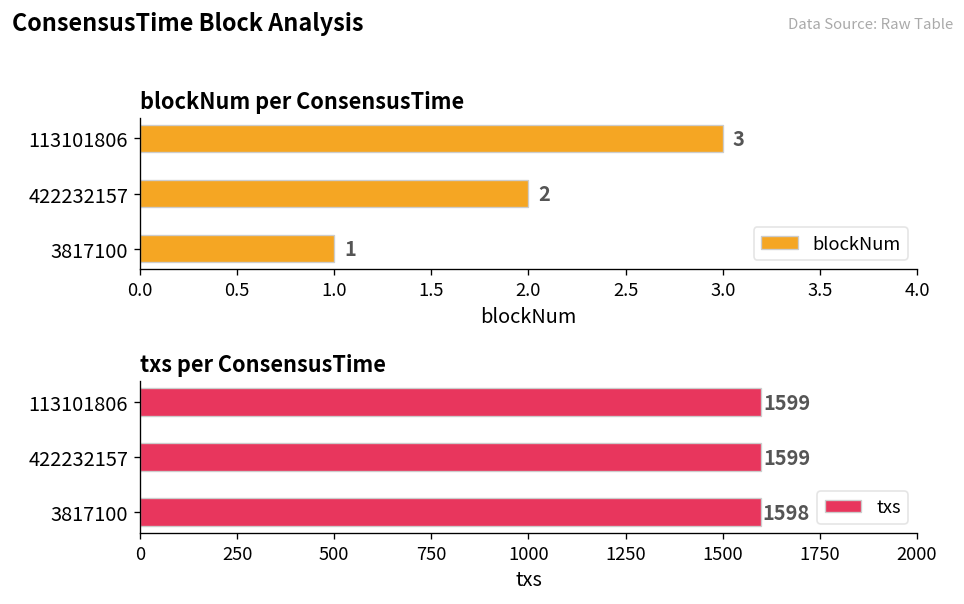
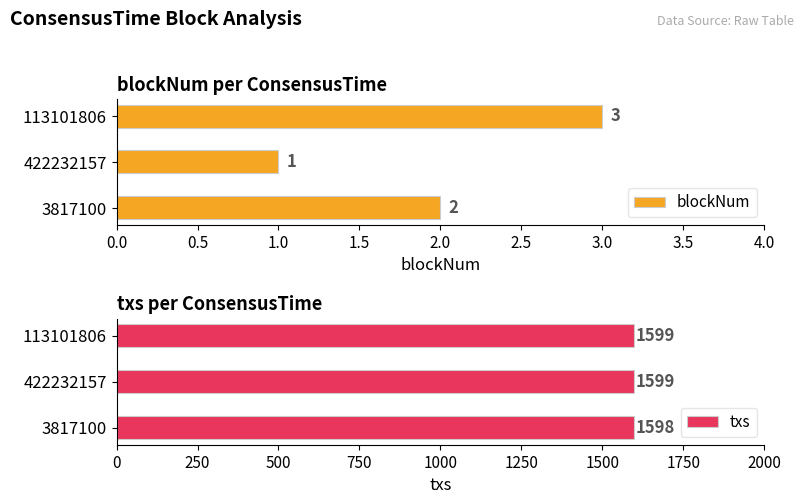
blockNum per ConsensusTime, 422232157: 2 -> 1
blockNum per ConsensusTime, 3817100: 1 -> 2
